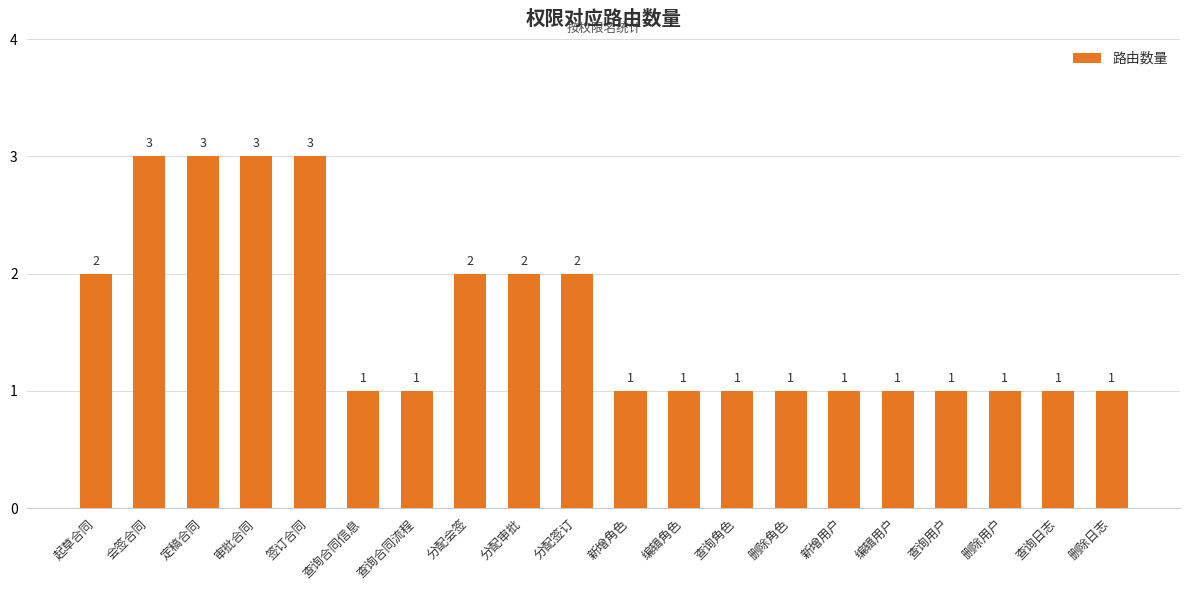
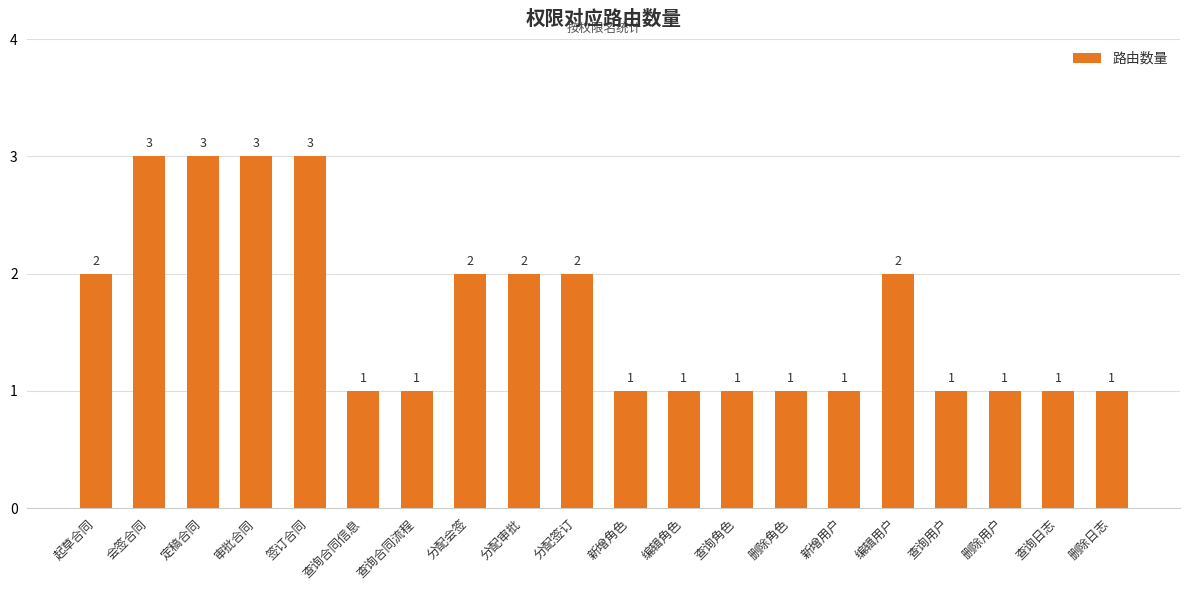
编辑用户: 1 -> 2
